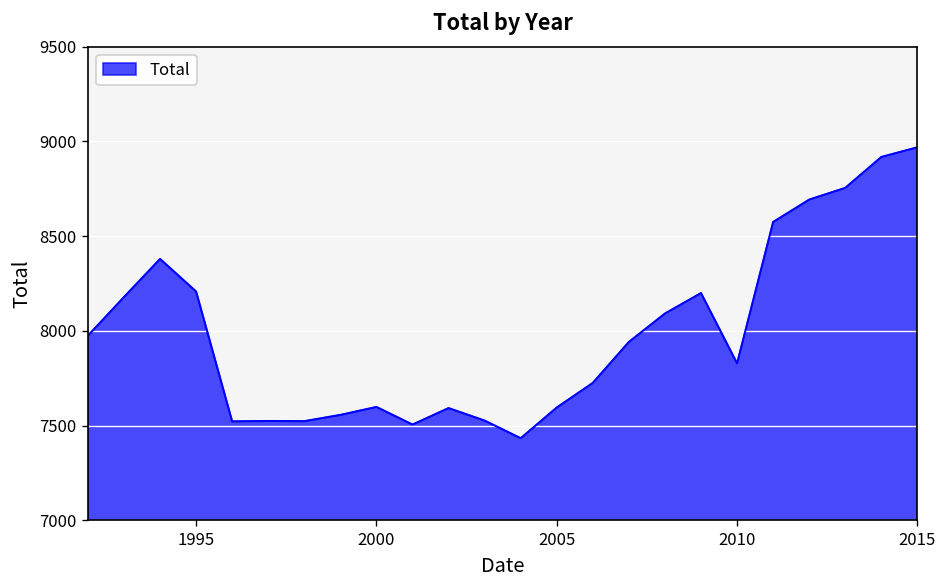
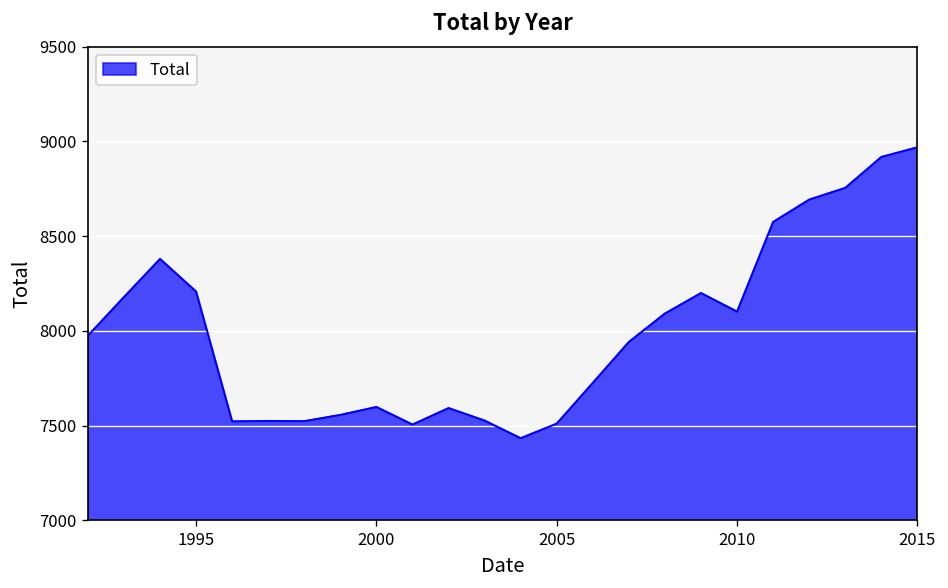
2005: 7600 -> 7510
2010: 7830 -> 8100
